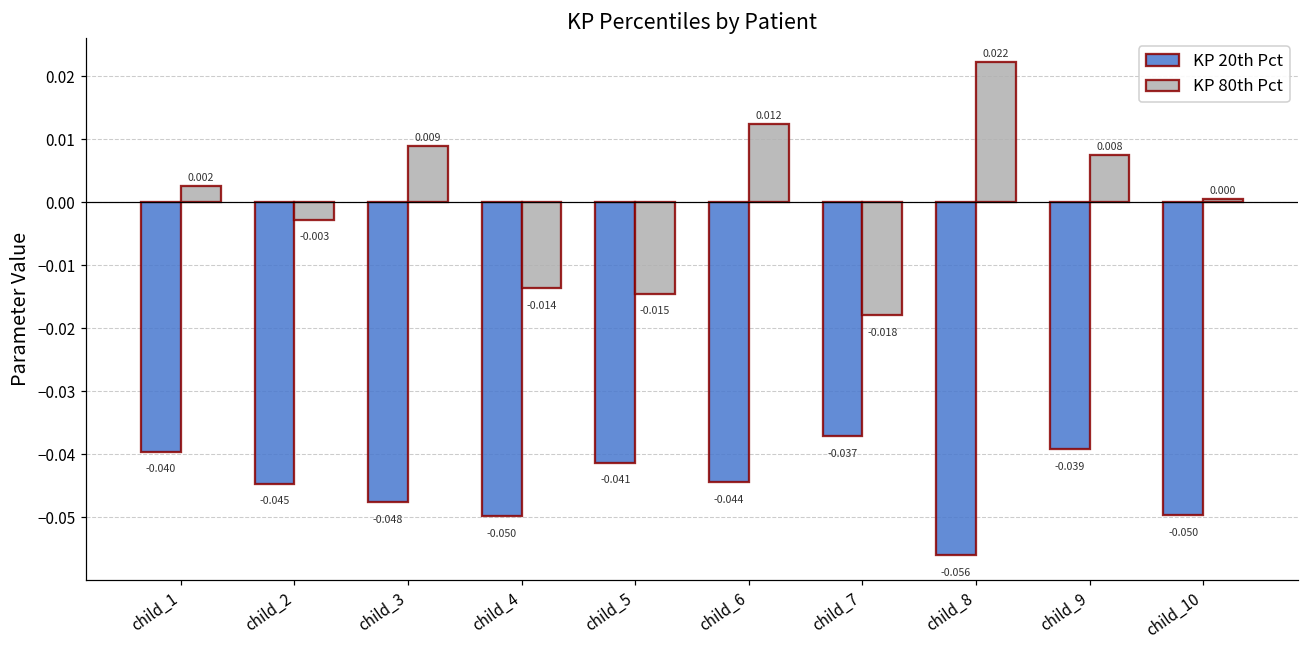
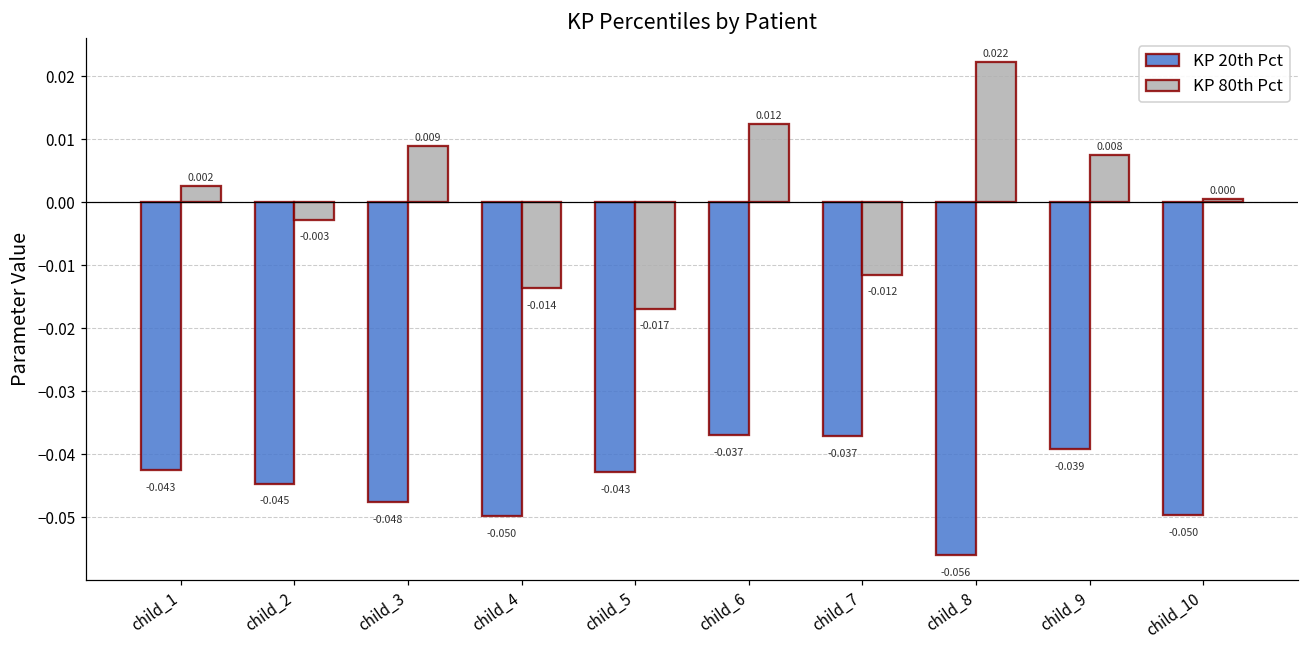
KP 20th Pct, child_1: -0.040 -> -0.043
KP 20th Pct, child_5: -0.041 -> -0.043
KP 80th Pct, child_5: -0.015 -> -0.017
KP 20th Pct, child_6: -0.044 -> -0.037
KP 80th Pct, child_7: -0.018 -> -0.012
